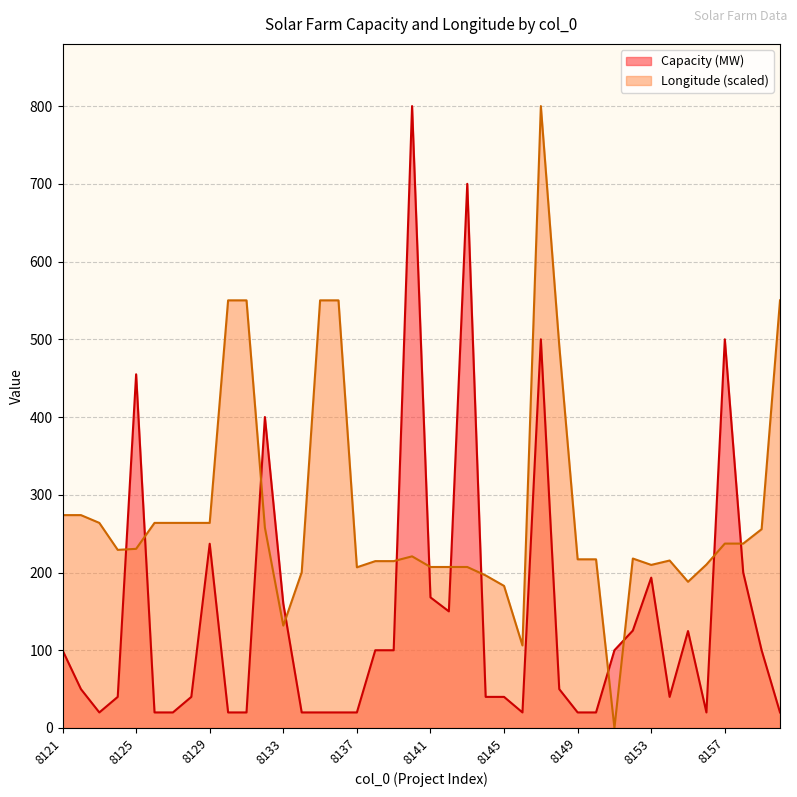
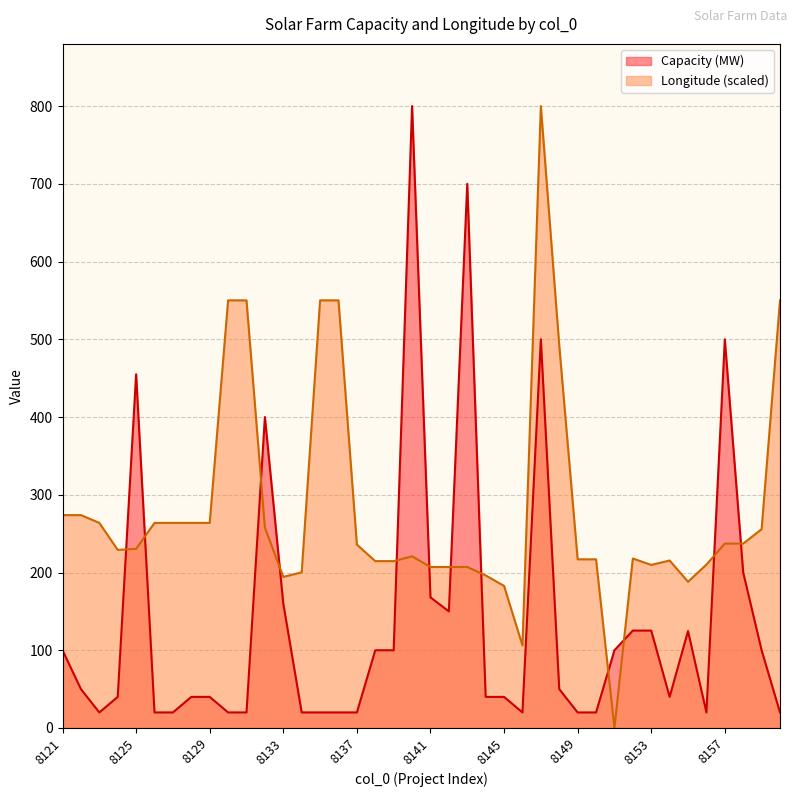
Capacity (MW), 8129: 240 -> 40
Longitude (scaled), 8133: 130 -> 190
Longitude (scaled), 8137: 210 -> 240
Capacity (MW), 8153: 190 -> 130
